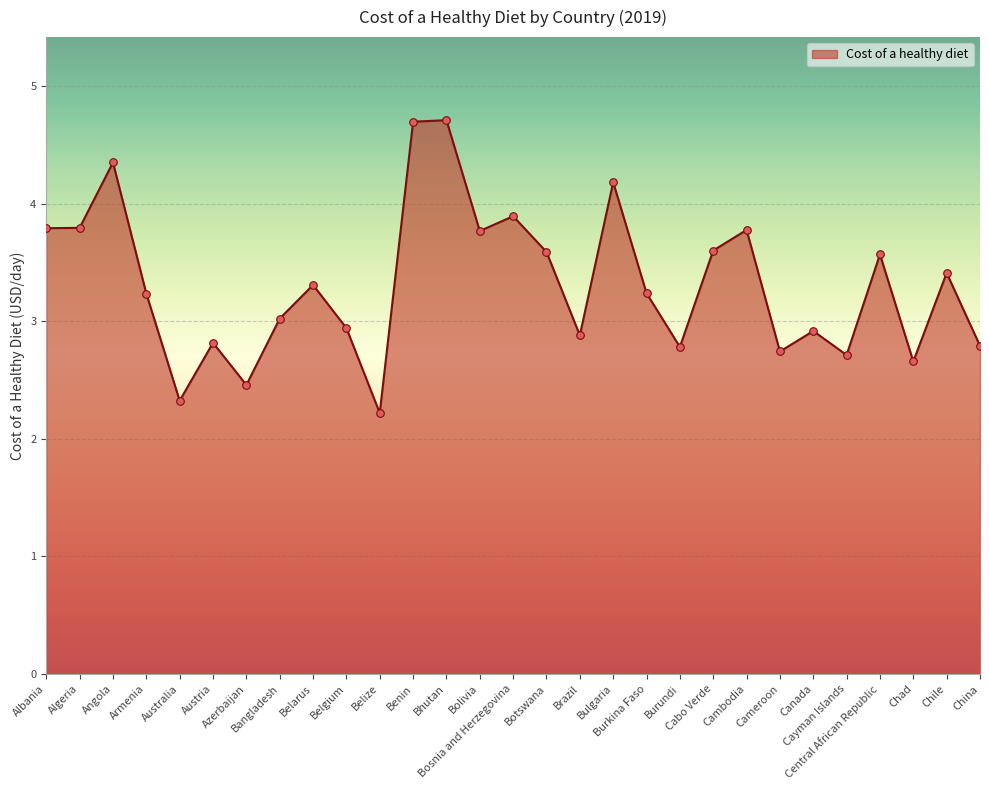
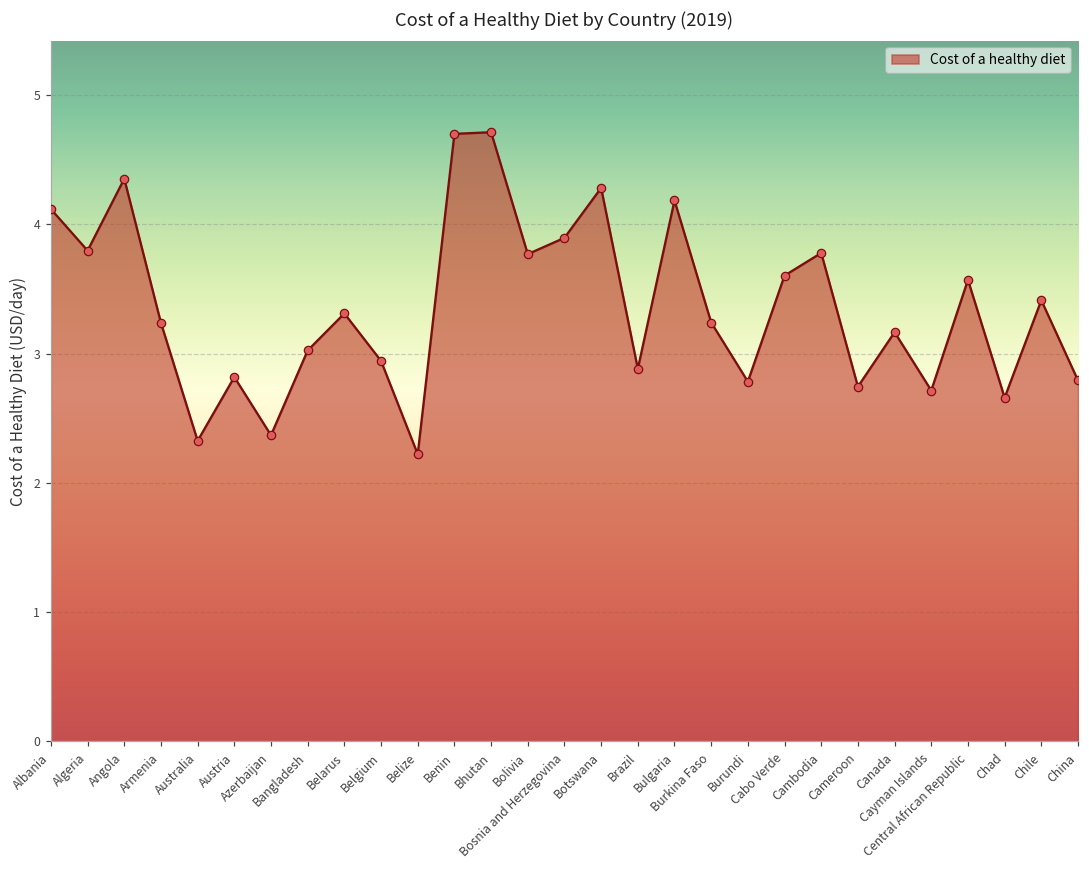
Albania: 3.79 -> 4.12
Azerbaijan: 2.46 -> 2.37
Botswana: 3.59 -> 4.28
Canada: 2.92 -> 3.17
